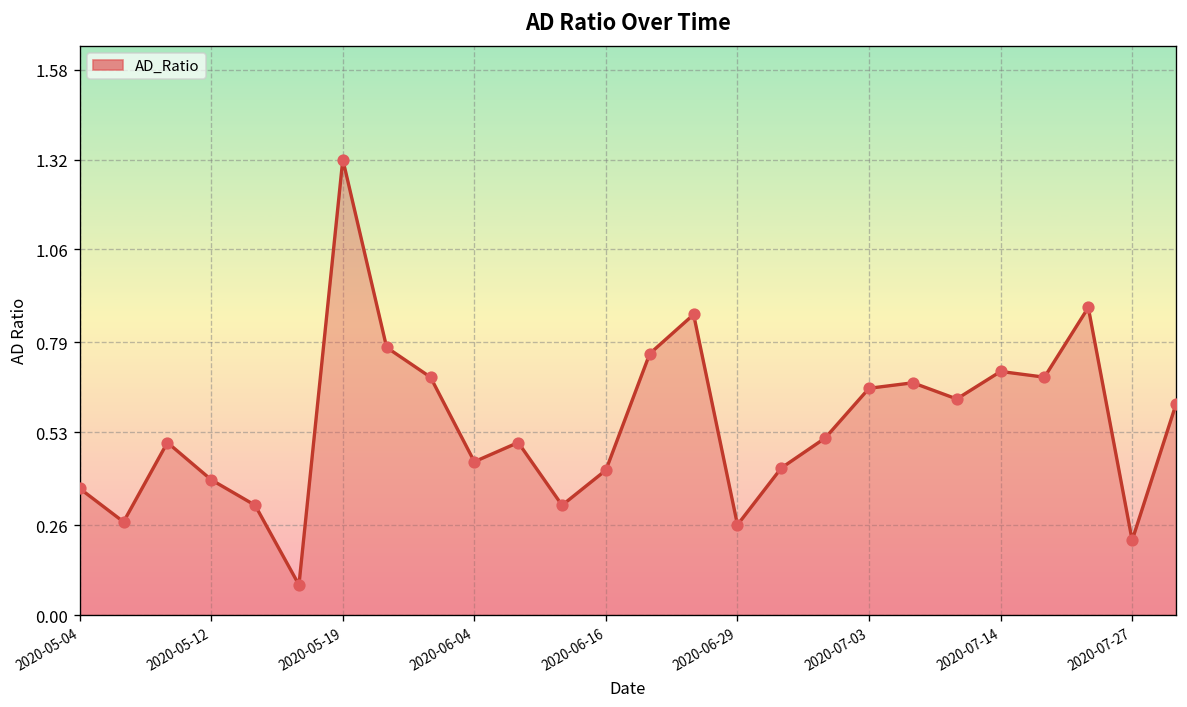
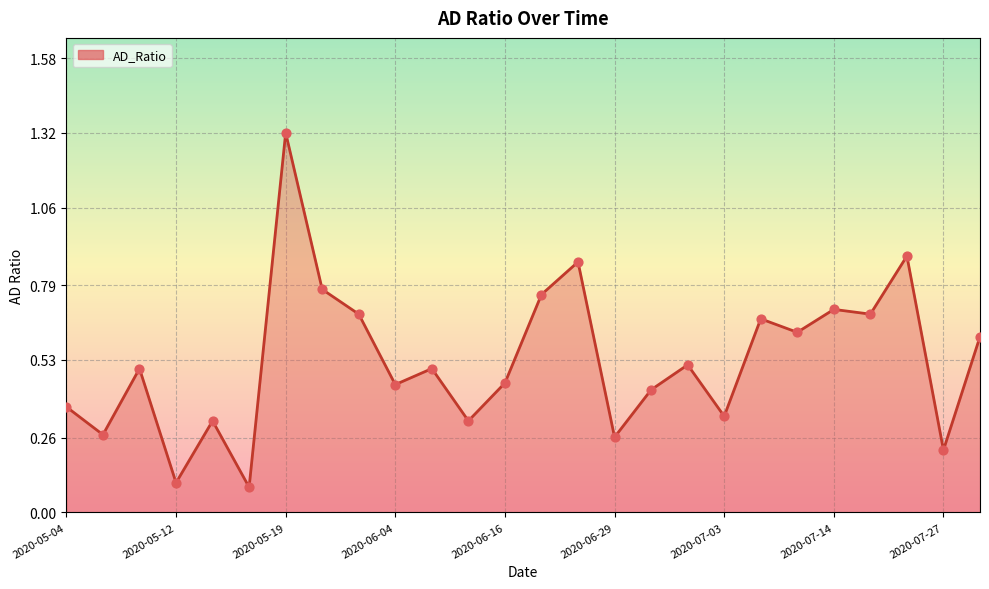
2020-05-12: 0.39 -> 0.10
2020-06-16: 0.42 -> 0.45
2020-07-03: 0.66 -> 0.33
